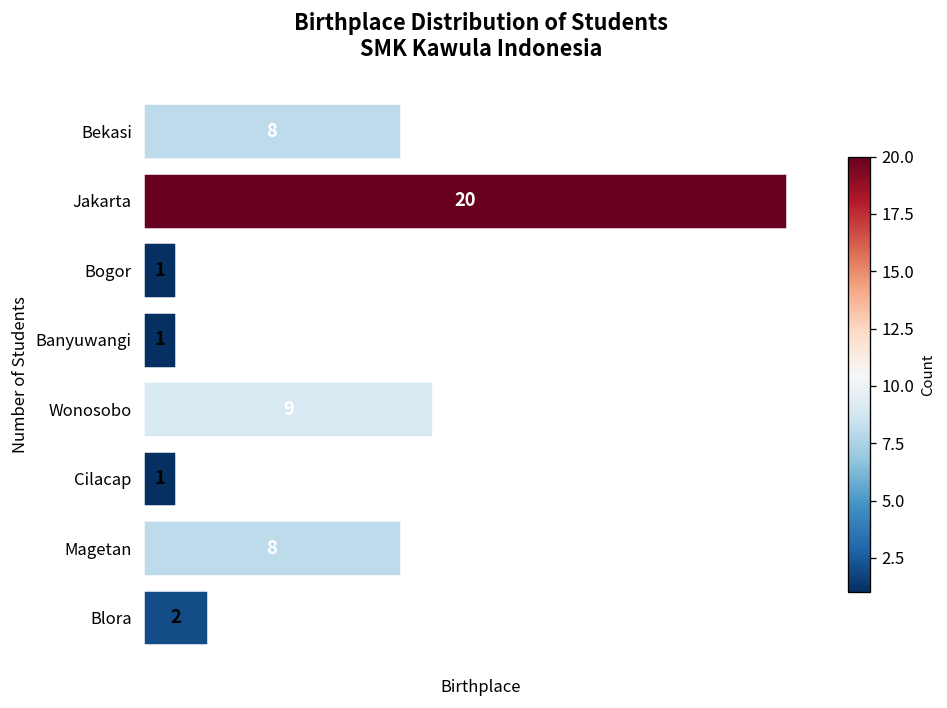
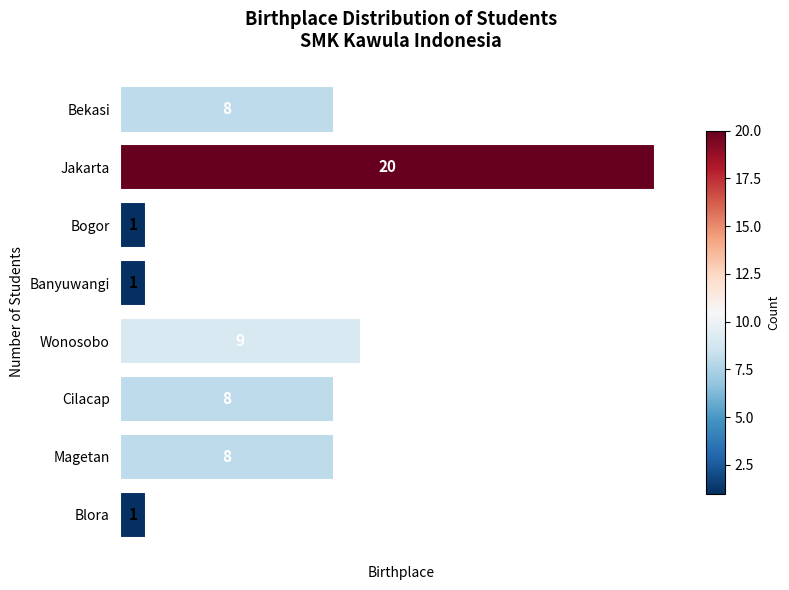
Cilacap: 1 -> 8
Blora: 2 -> 1
